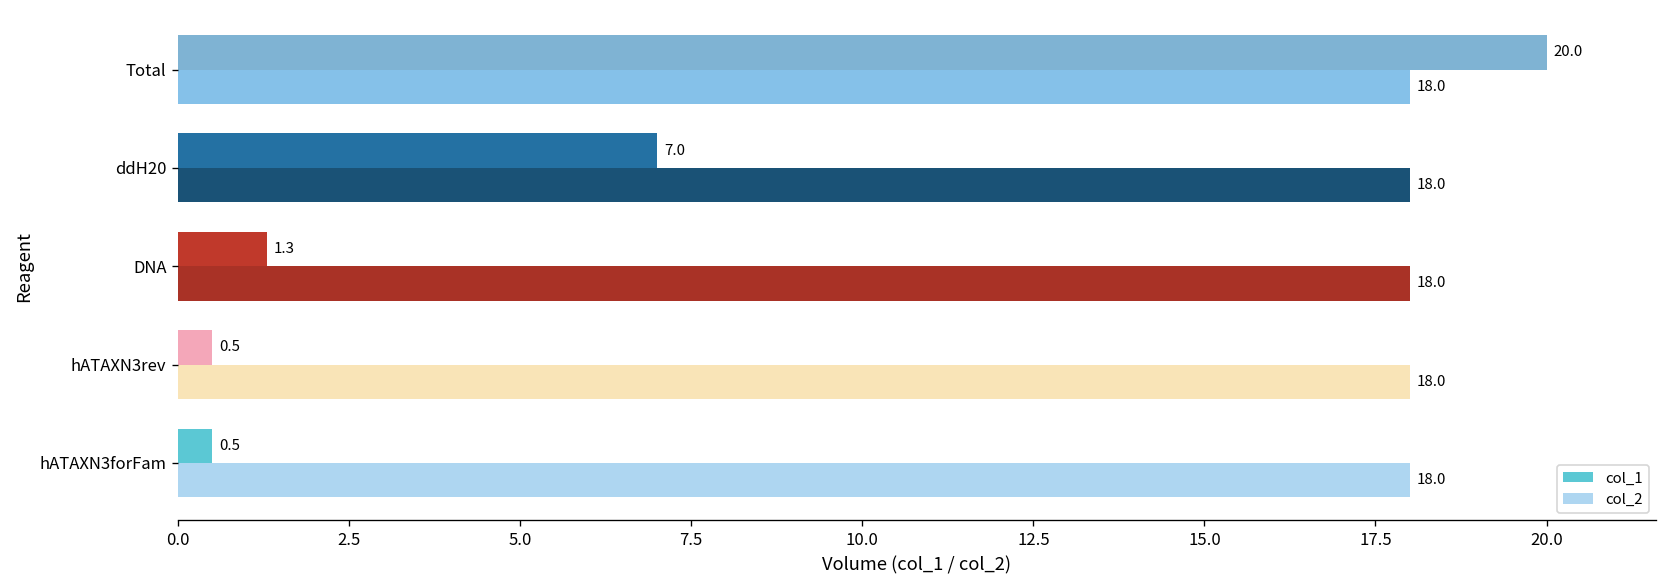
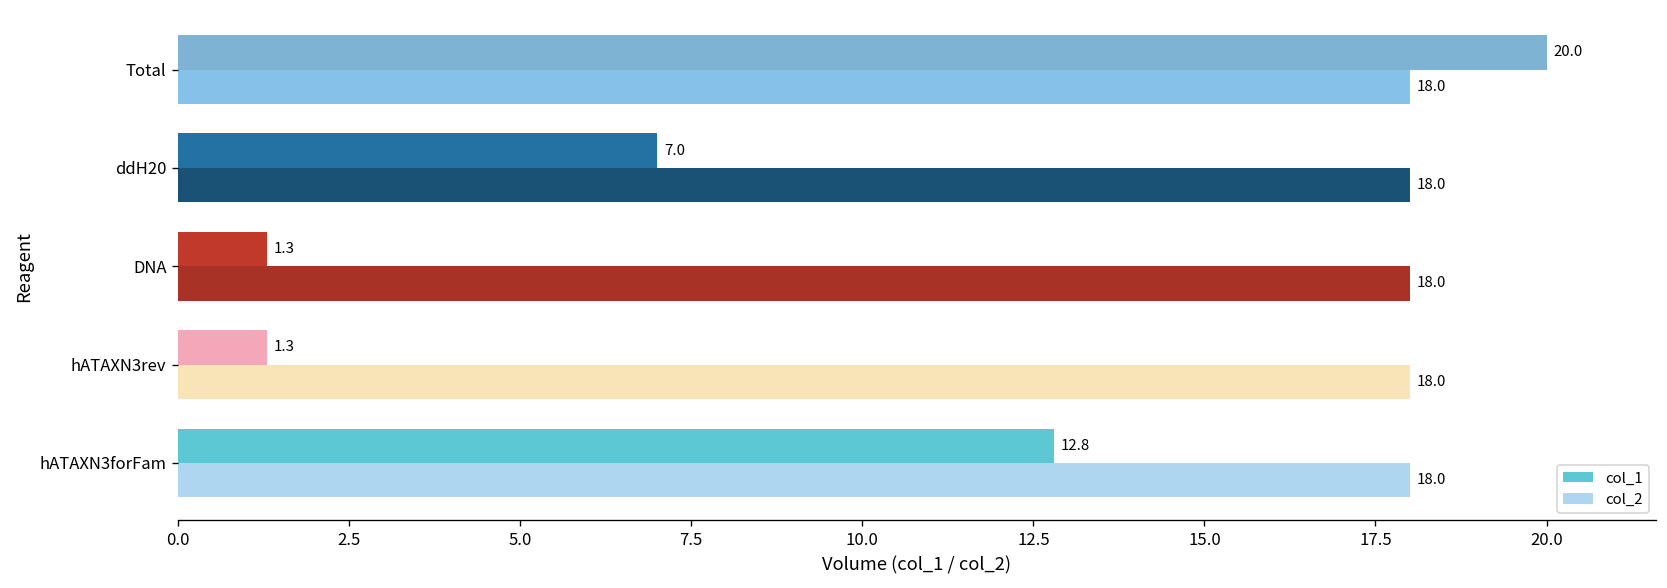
col_1, hATAXN3rev: 0.5 -> 1.3
col_1, hATAXN3forFam: 0.5 -> 12.8
